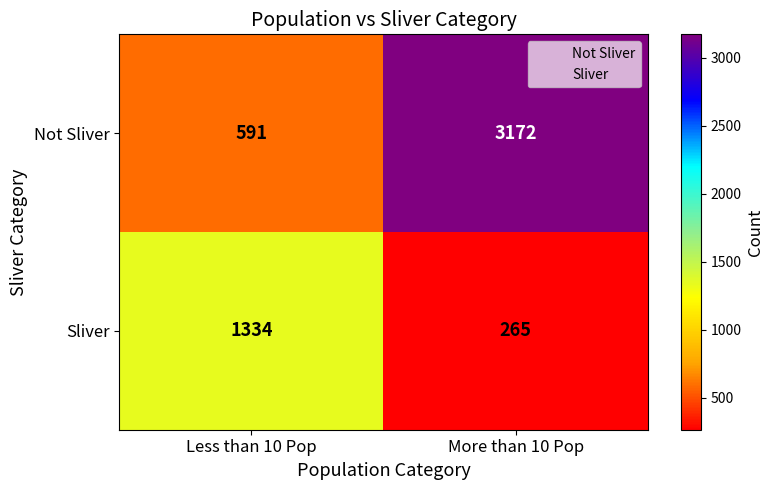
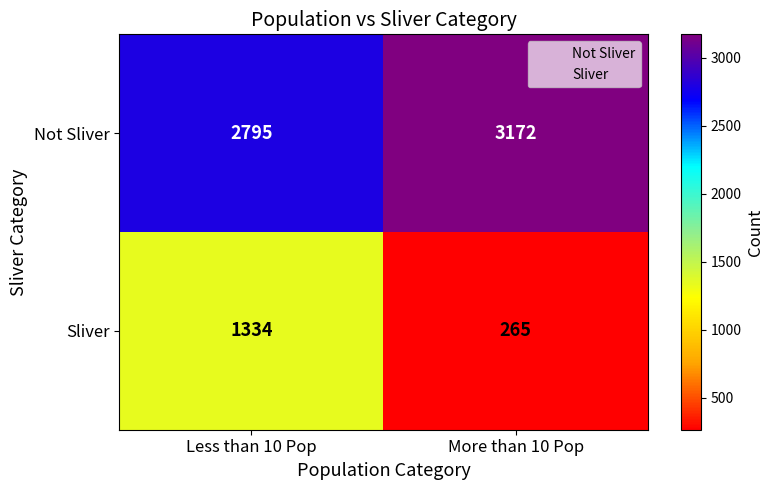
Not Sliver, Less than 10 Pop: 591 -> 2795
